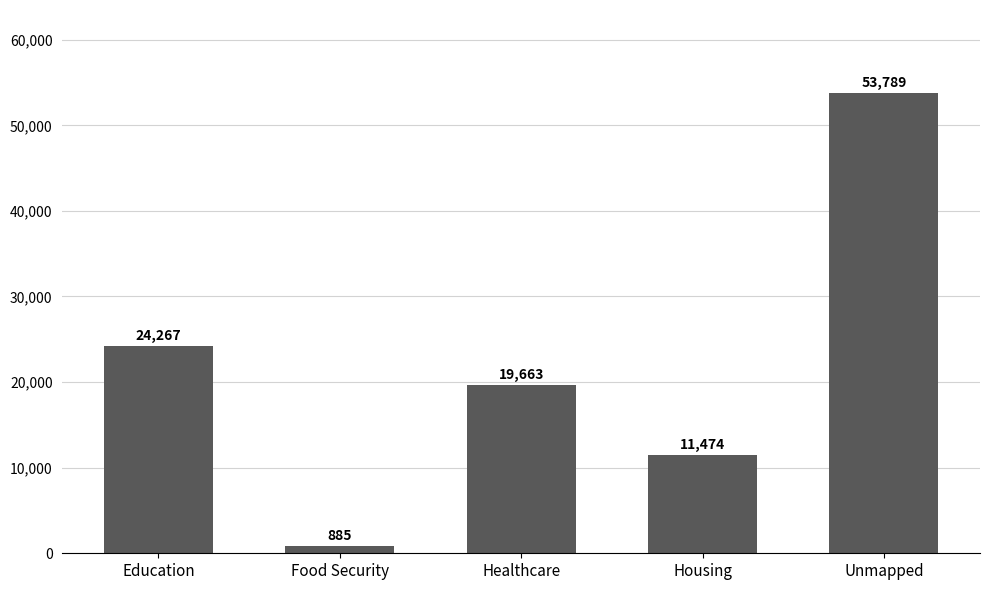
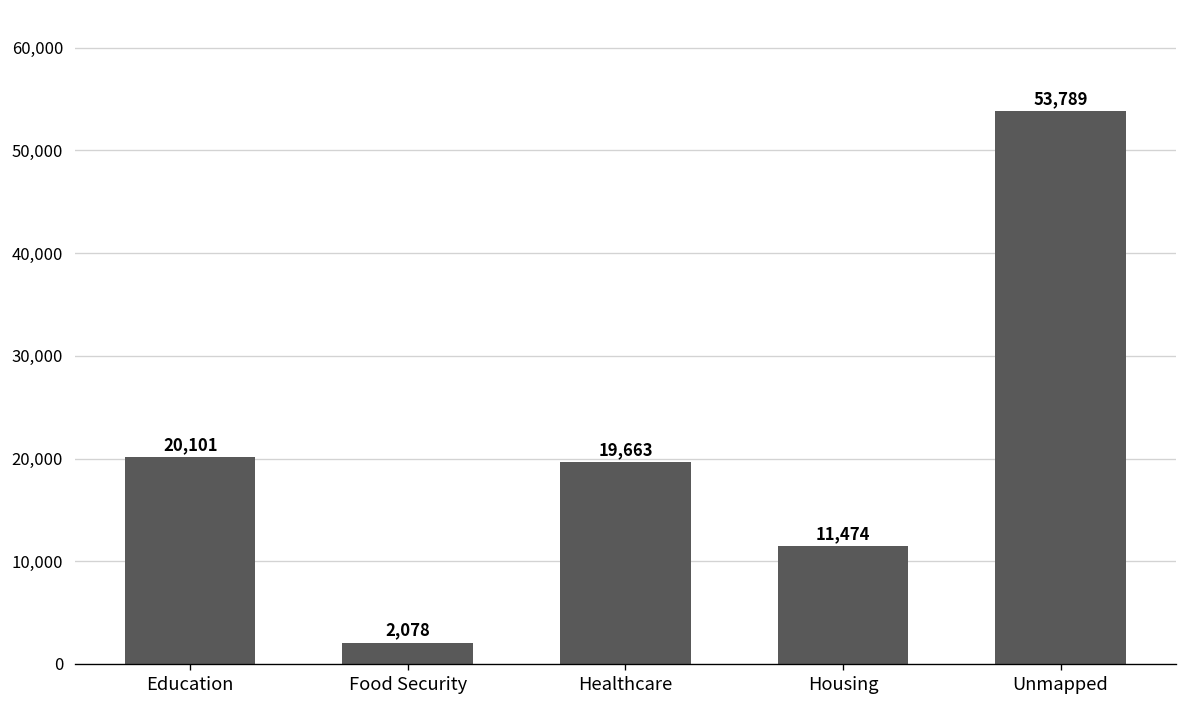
Education: 24,267 -> 20,101
Food Security: 885 -> 2,078
